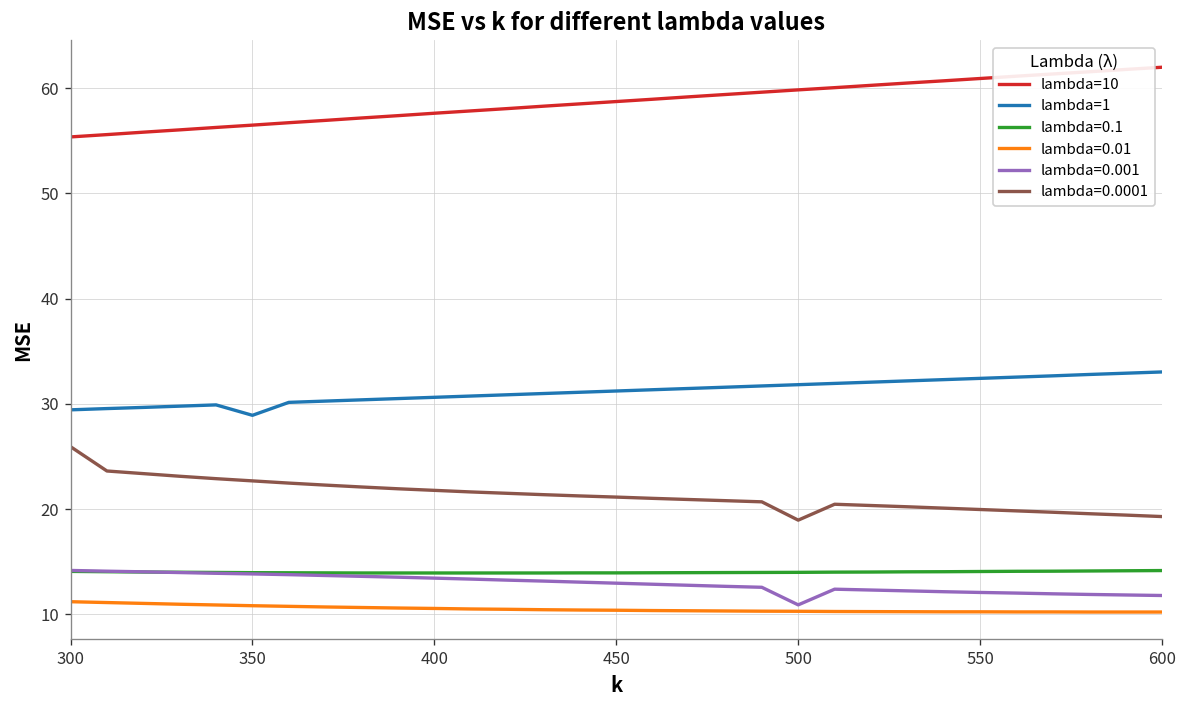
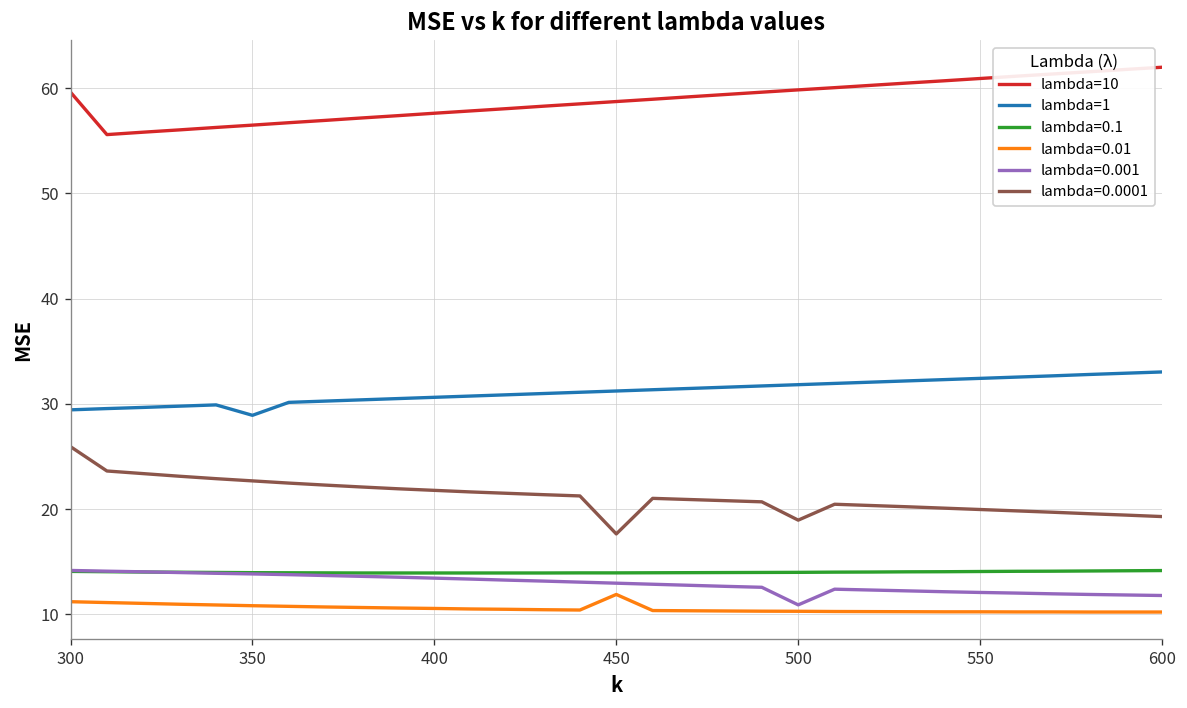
lambda=10, 300: 55 -> 60
lambda=0.01, 450: 10 -> 12
lambda=0.0001, 450: 21 -> 18
